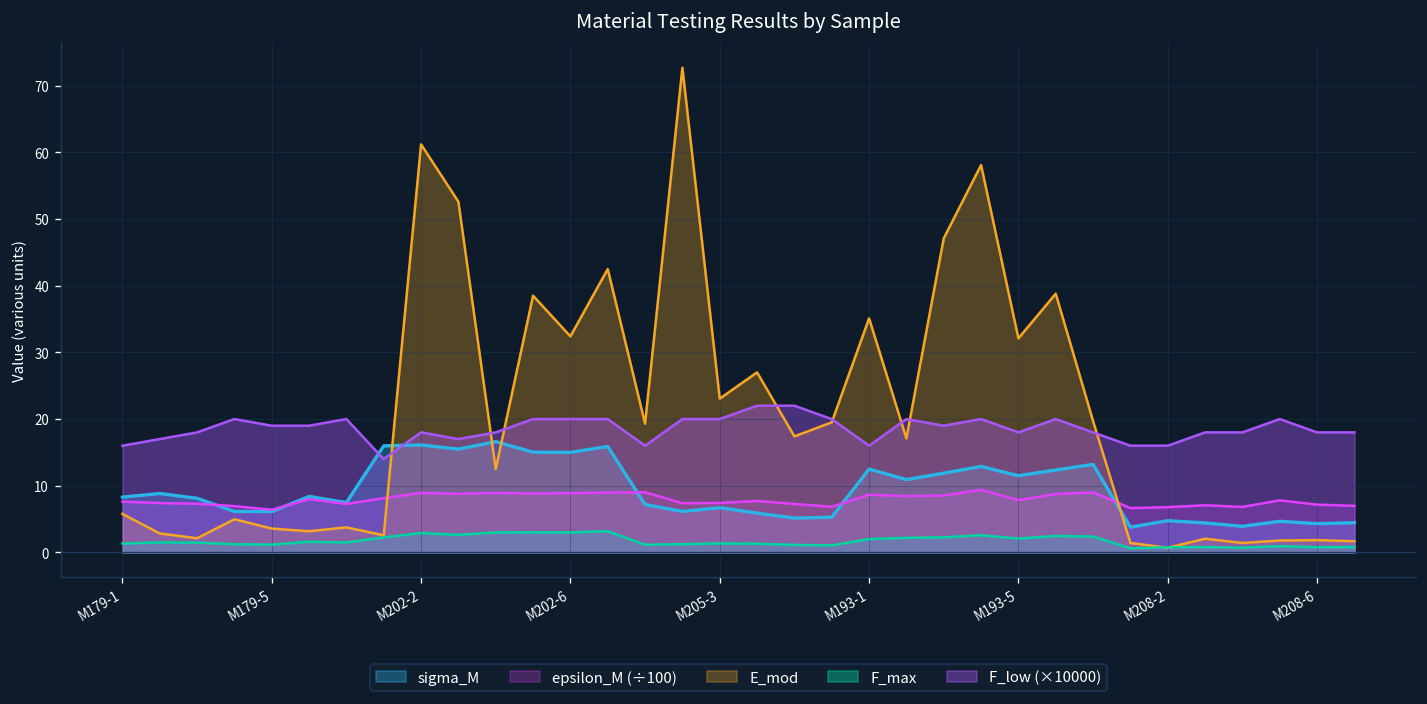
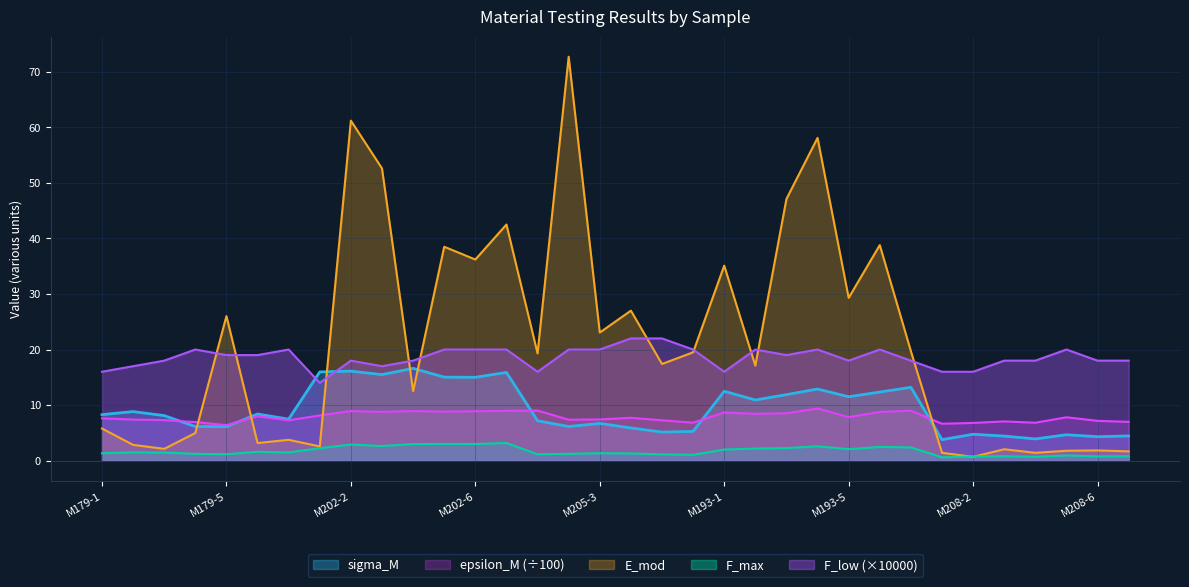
E_mod, M179-5: 4 -> 26
E_mod, M202-6: 32 -> 36
E_mod, M193-5: 32 -> 29
